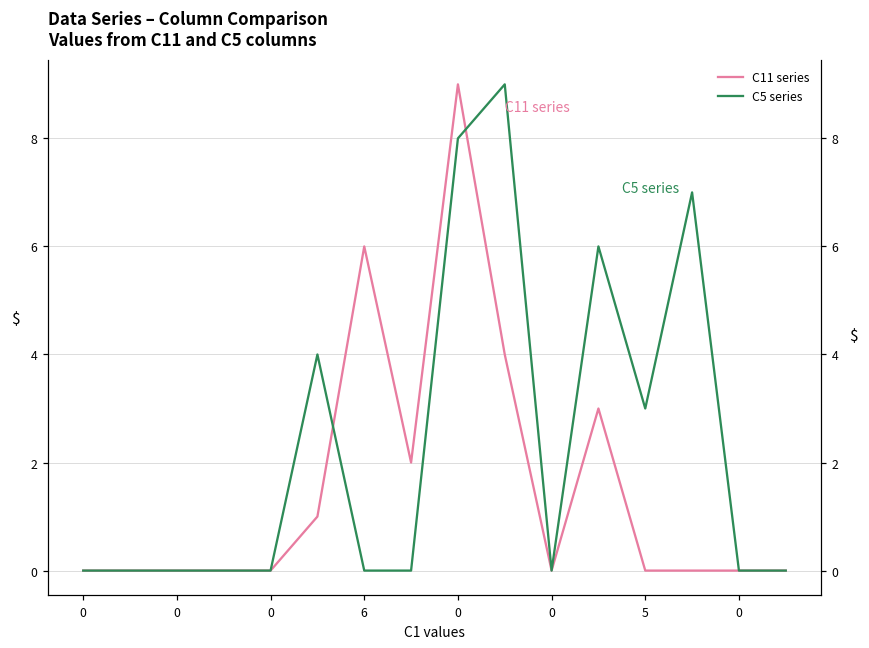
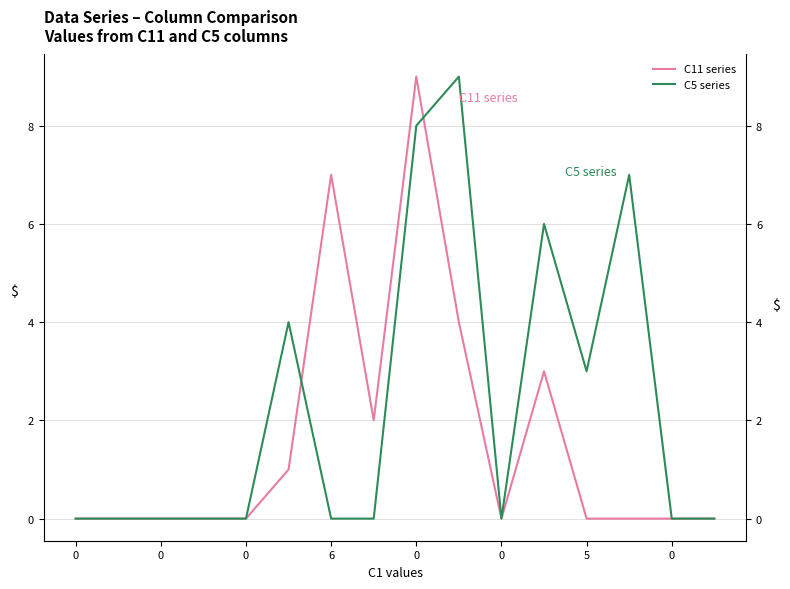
C11 series, 6: 6 -> 7
